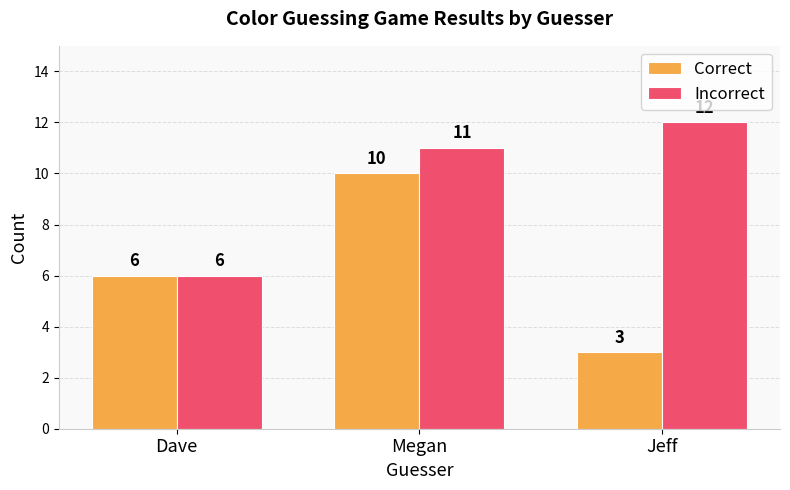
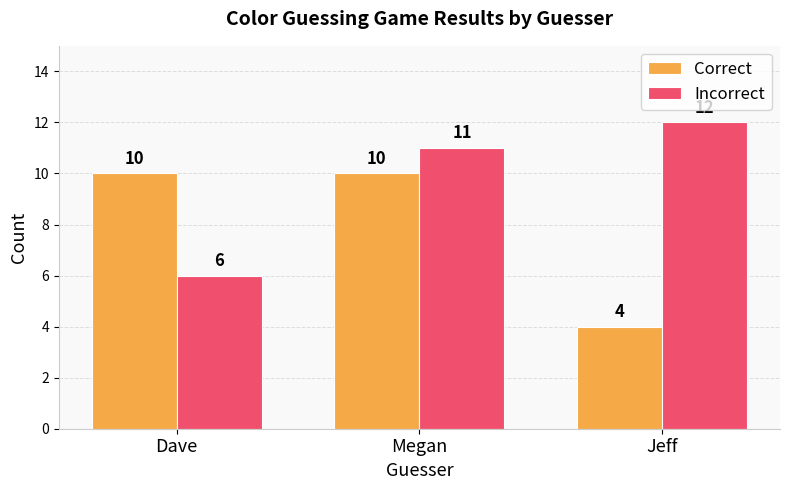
Correct, Dave: 6 -> 10
Correct, Jeff: 3 -> 4
